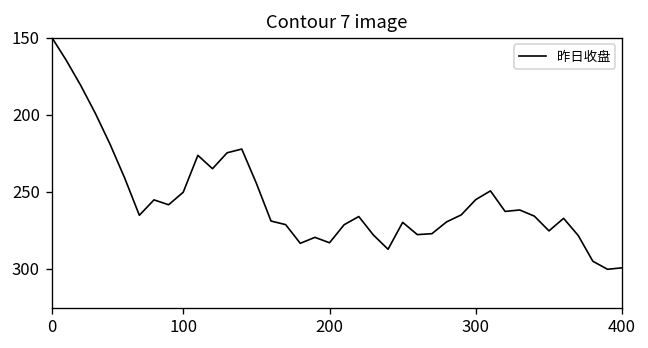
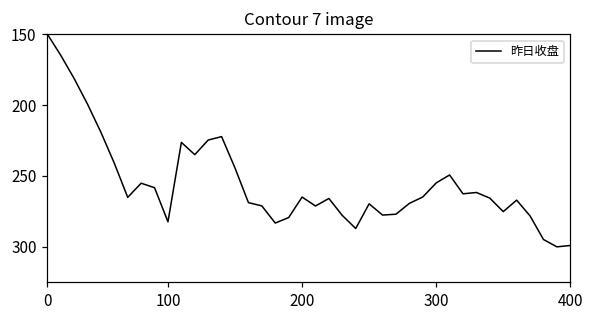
100: 250 -> 283
200: 283 -> 265
